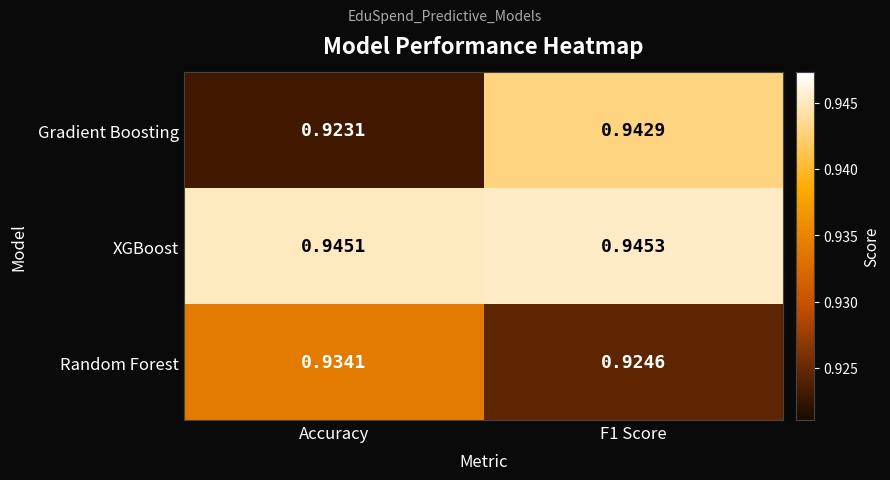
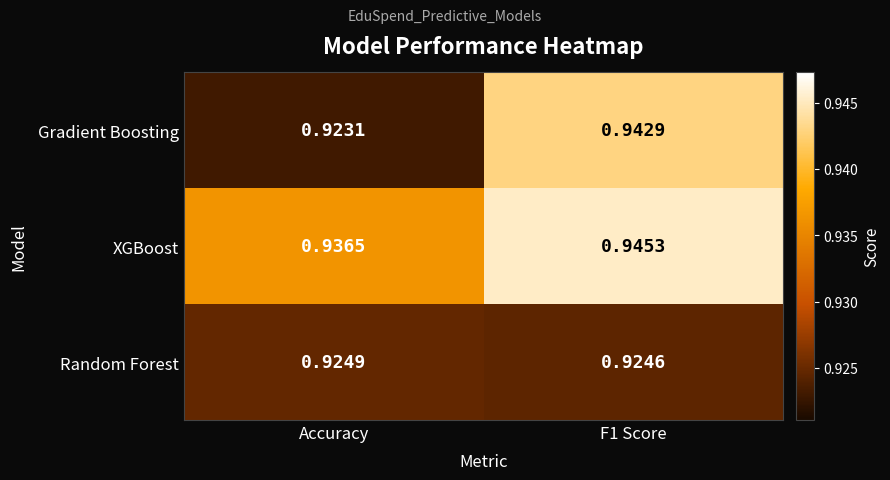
XGBoost, Accuracy: 0.9451 -> 0.9365
Random Forest, Accuracy: 0.9341 -> 0.9249
